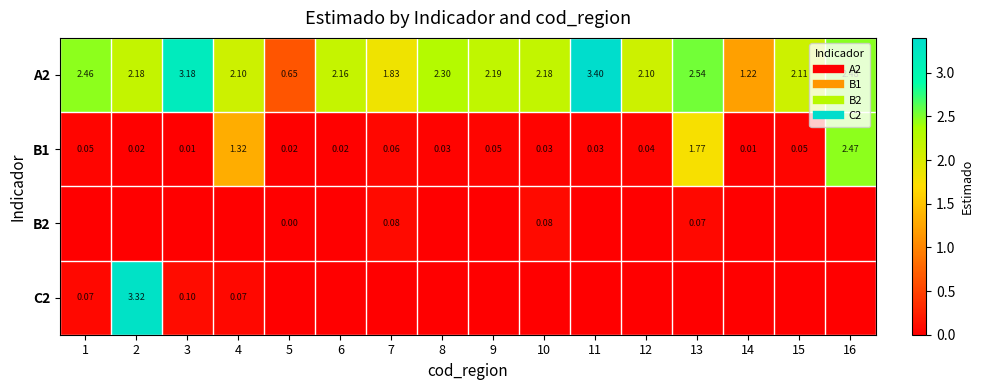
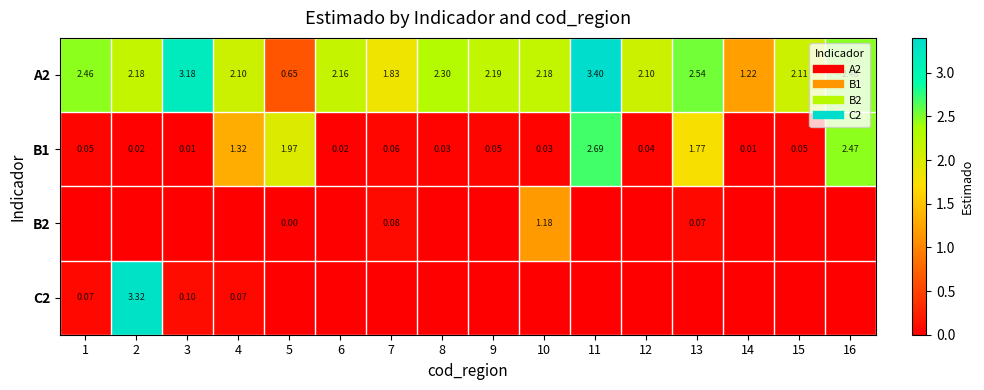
B1, 5: 0.02 -> 1.97
B1, 11: 0.03 -> 2.69
B2, 10: 0.08 -> 1.18
